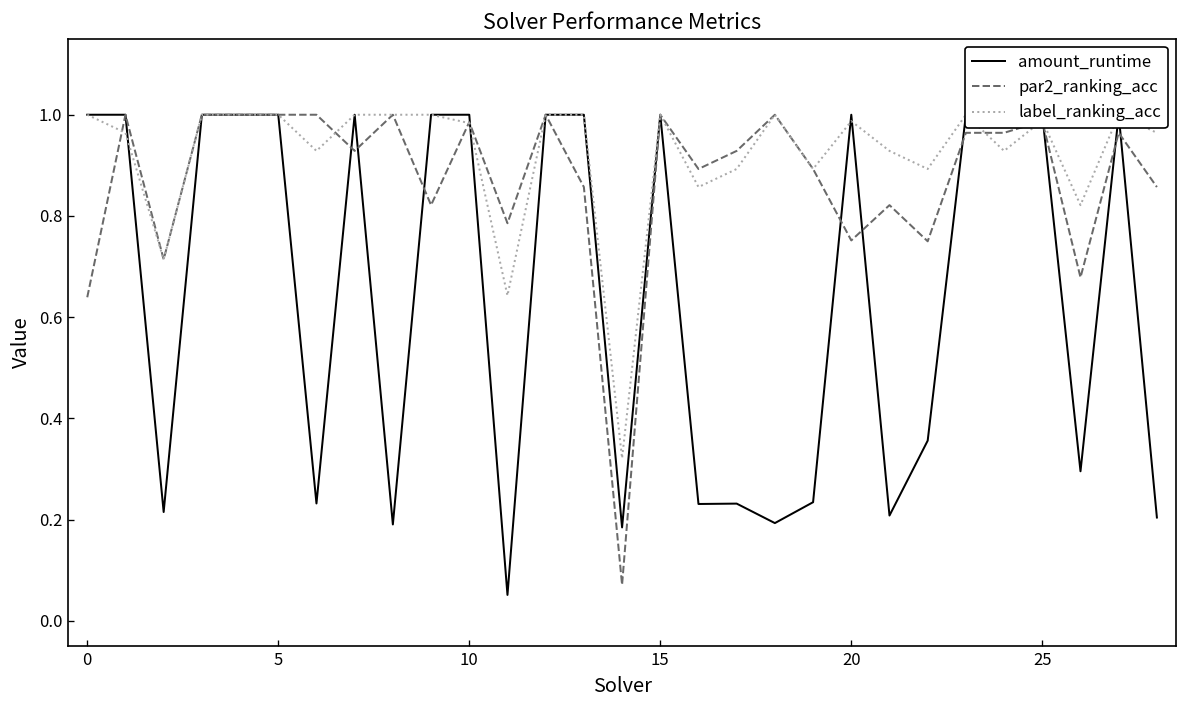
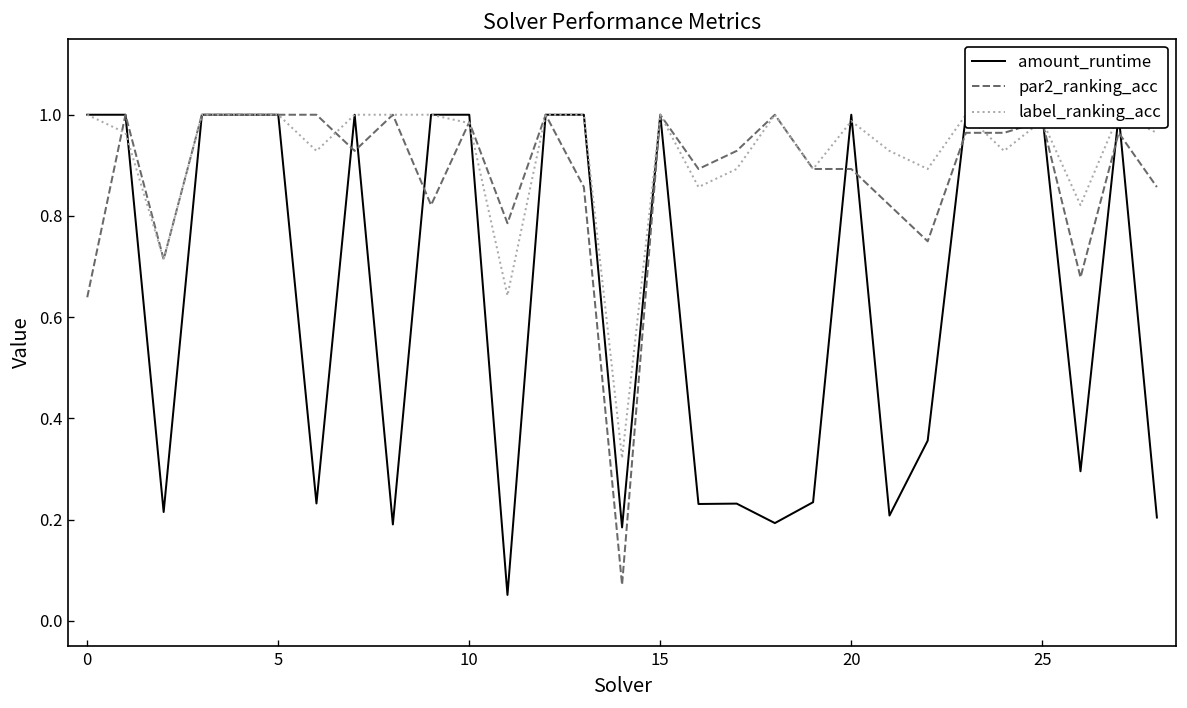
par2_ranking_acc, 20: 0.75 -> 0.89
